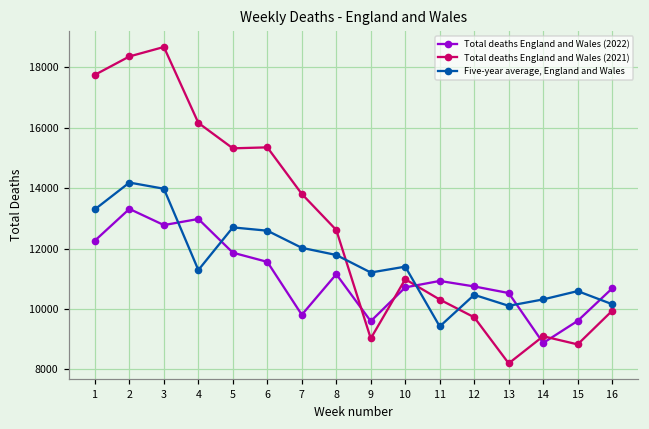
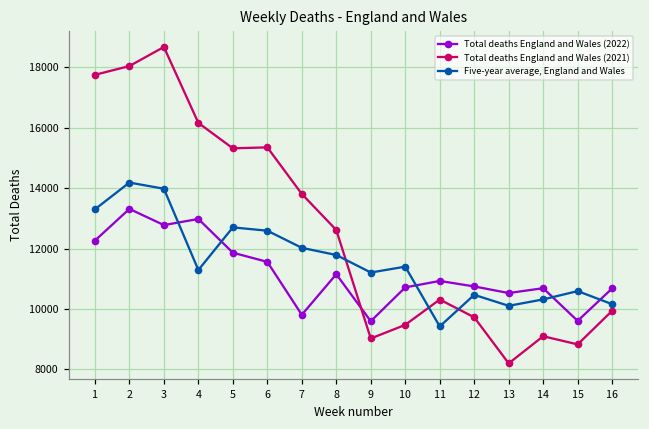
Total deaths England and Wales (2021), 2: 18400 -> 18000
Total deaths England and Wales (2021), 10: 11000 -> 9500
Total deaths England and Wales (2022), 14: 8900 -> 10700
